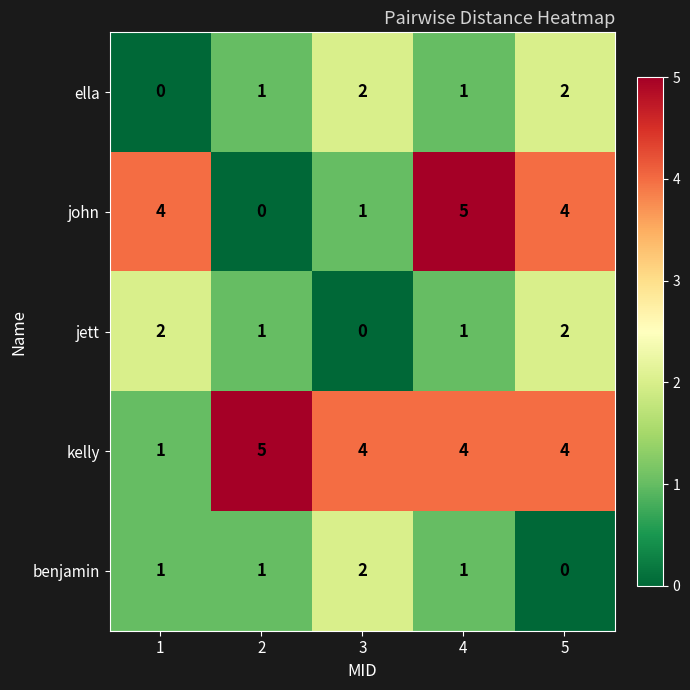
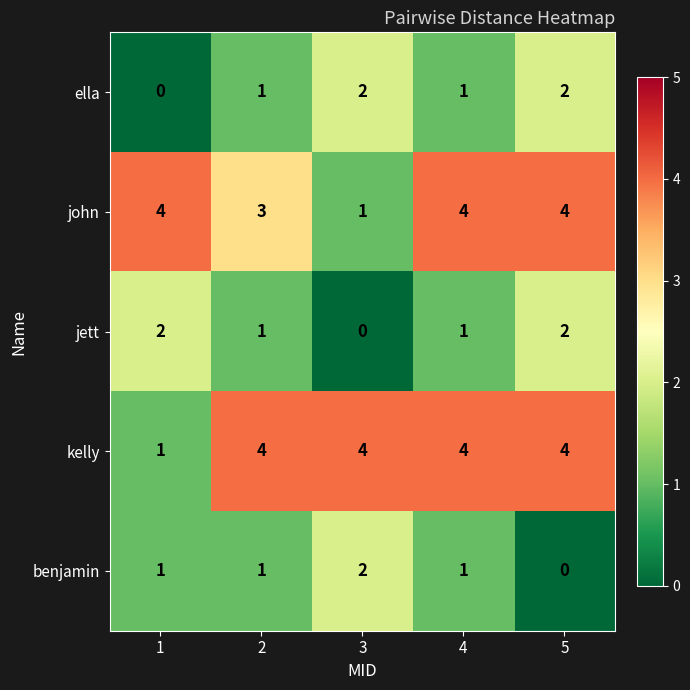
john, 2: 0 -> 3
john, 4: 5 -> 4
kelly, 2: 5 -> 4
